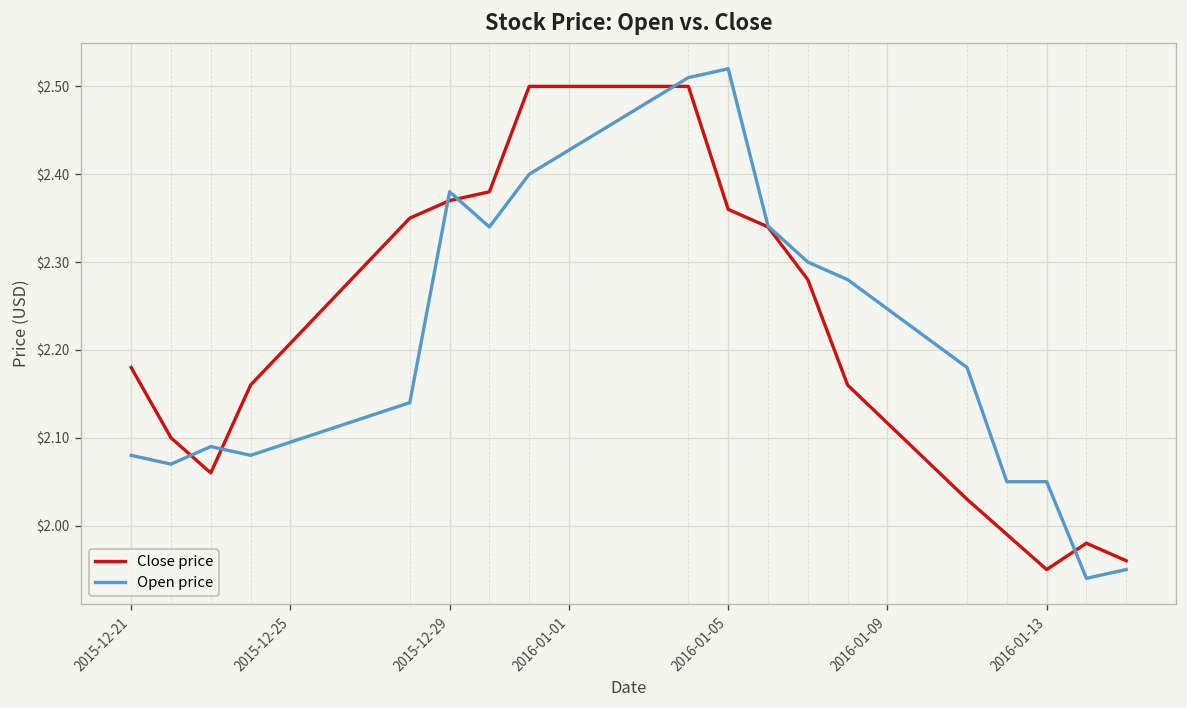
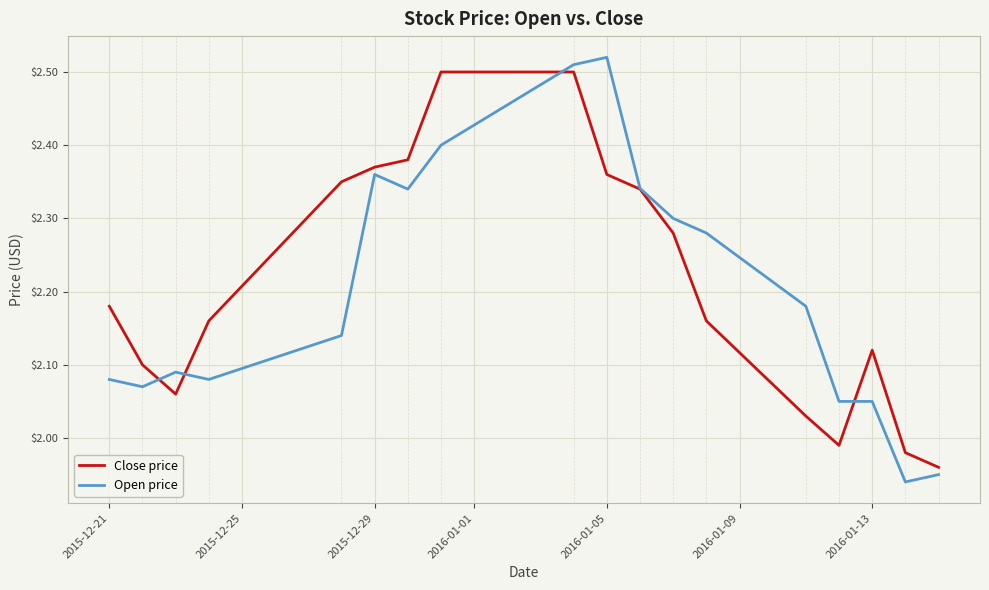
Open price, 2015-12-29: $2.38 -> $2.36
Close price, 2016-01-13: $1.95 -> $2.12
